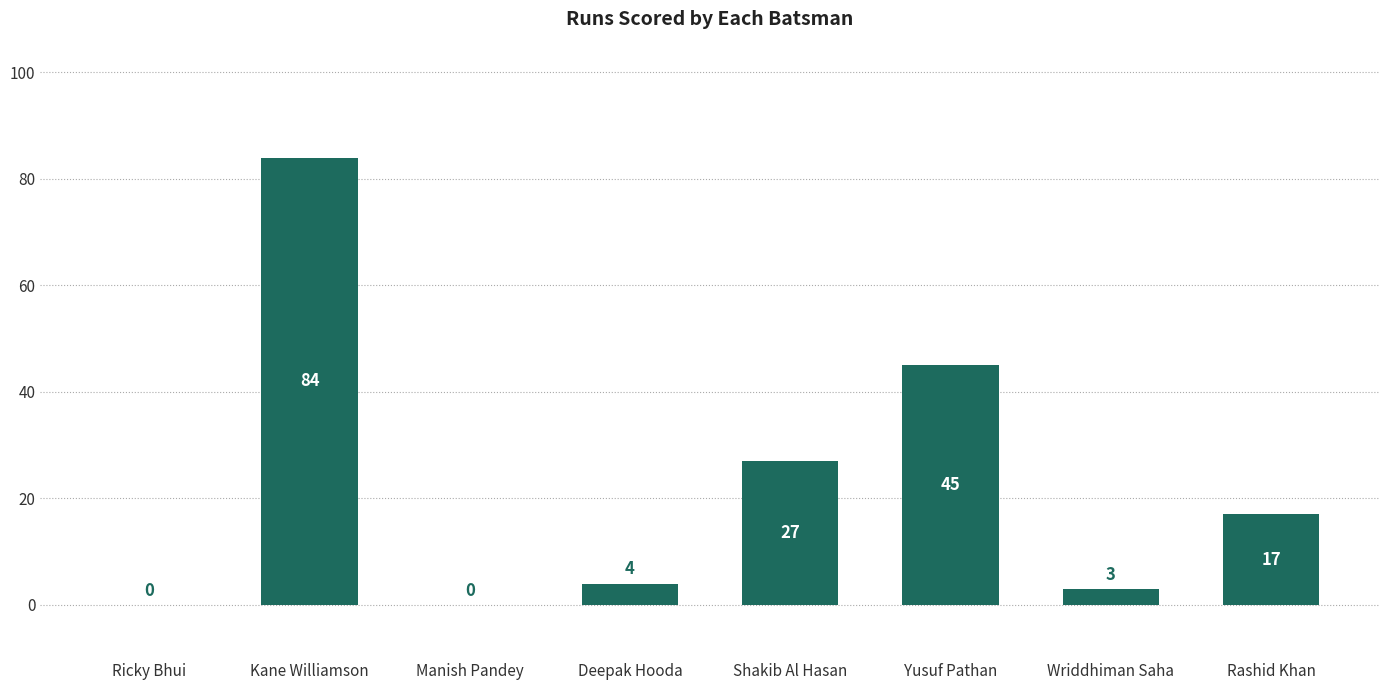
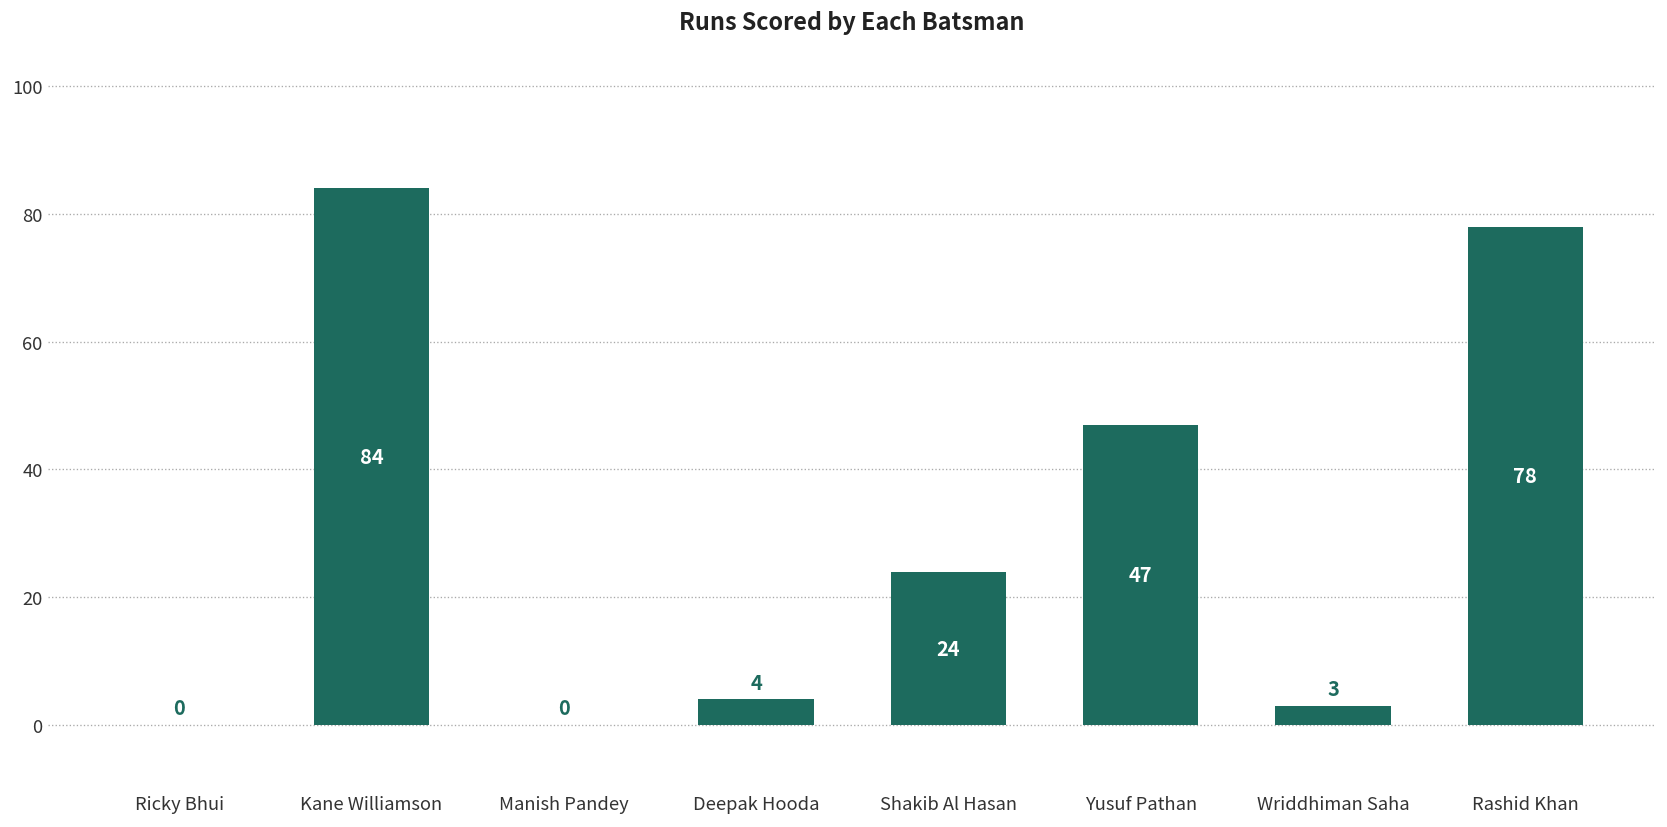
Shakib Al Hasan: 27 -> 24
Yusuf Pathan: 45 -> 47
Rashid Khan: 17 -> 78
